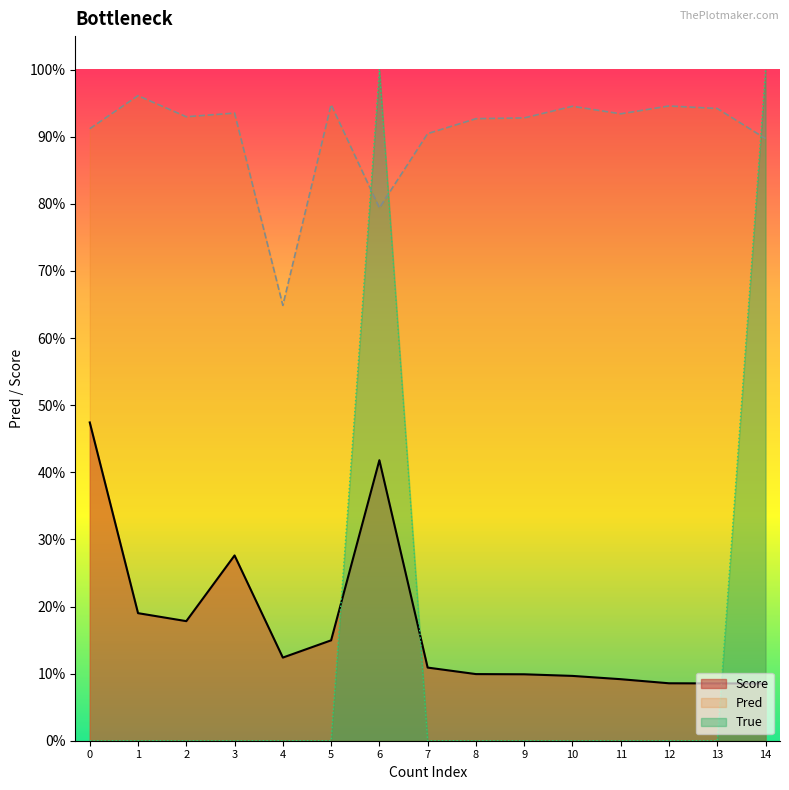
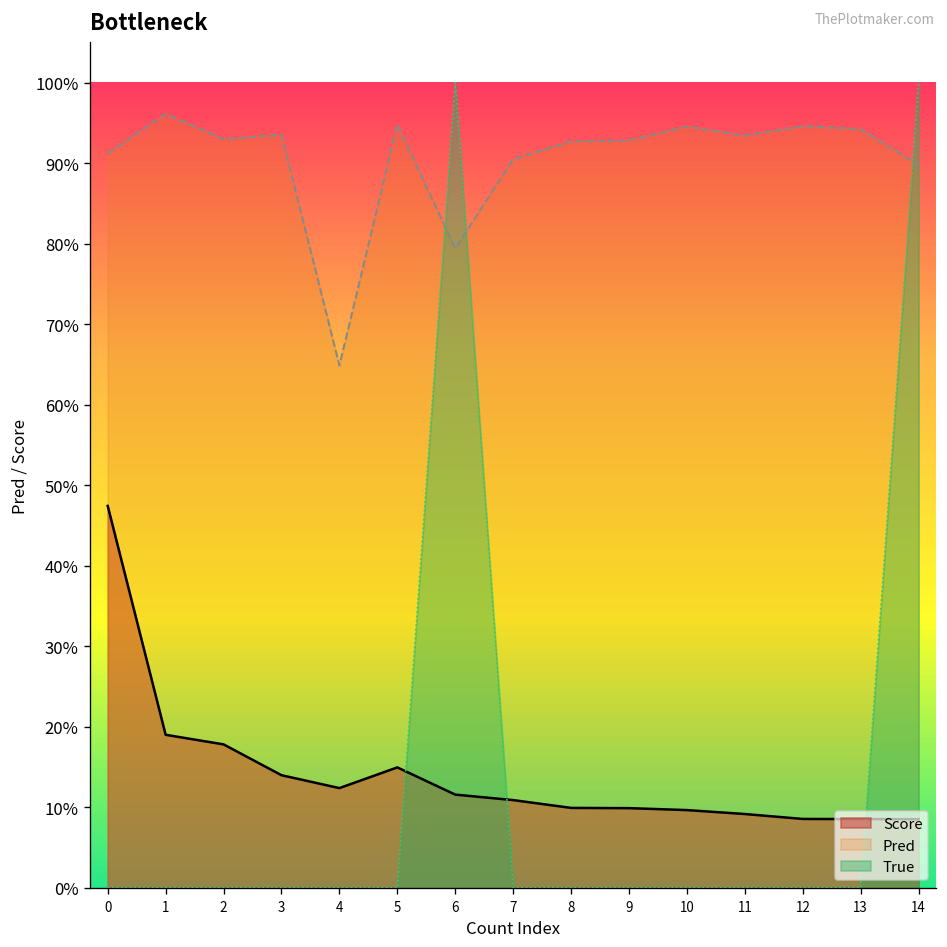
Score, 3: 28% -> 14%
Score, 6: 42% -> 12%
